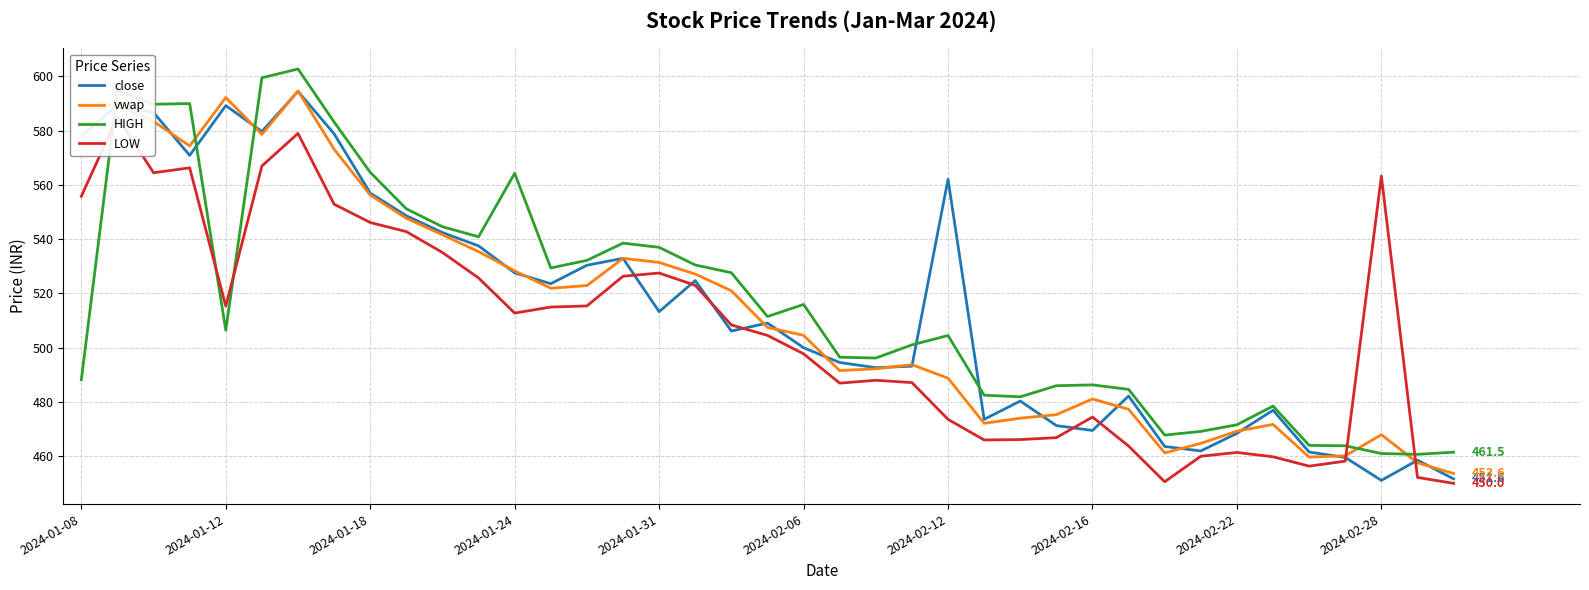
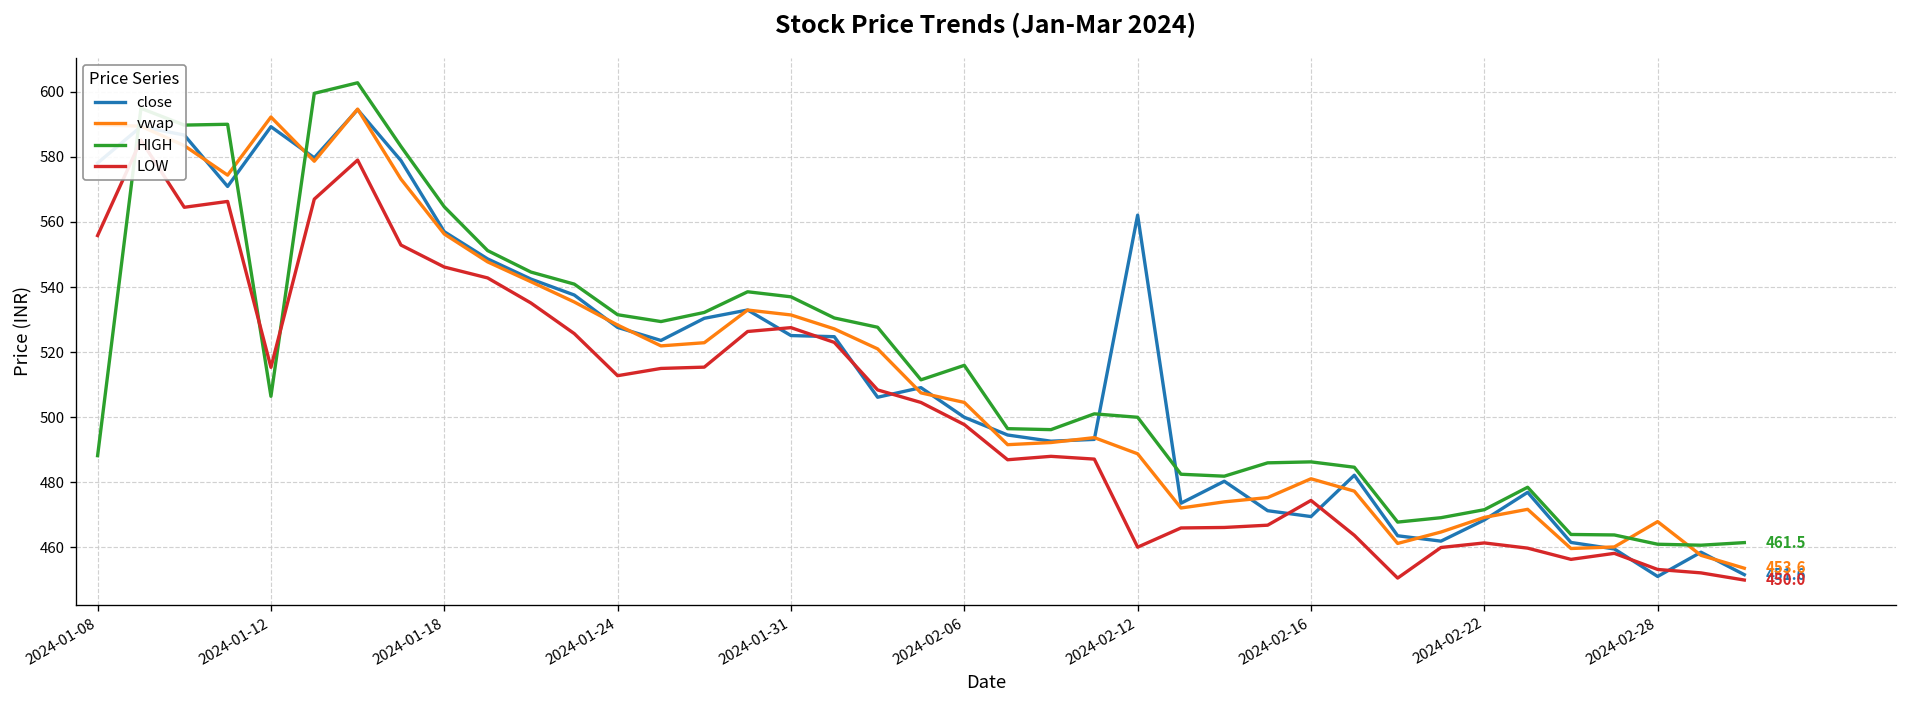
HIGH, 2024-01-24: 564 -> 532
close, 2024-01-31: 513 -> 525
HIGH, 2024-02-12: 505 -> 500
LOW, 2024-02-12: 474 -> 460
LOW, 2024-02-28: 563 -> 453
